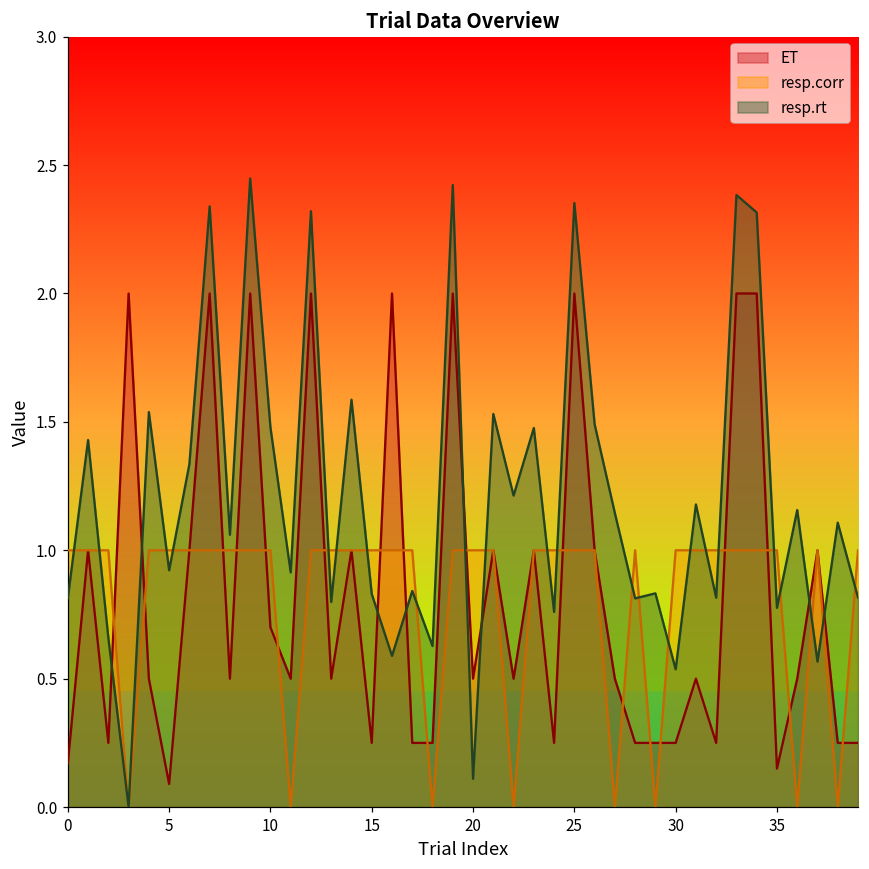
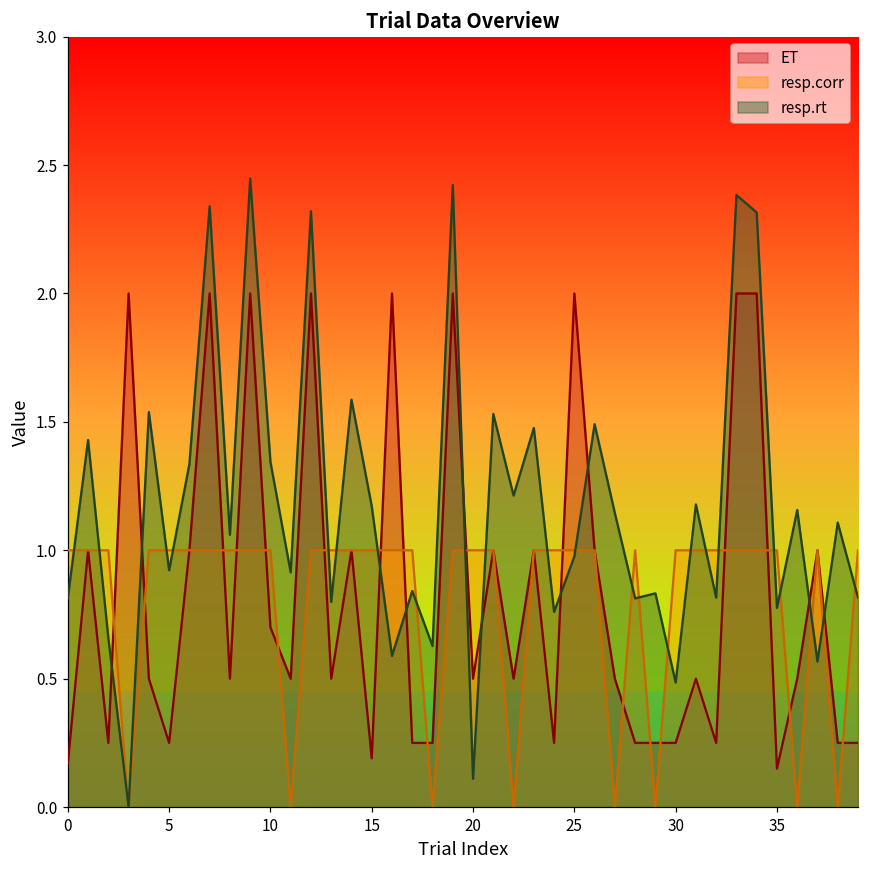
ET, 5: 0.09 -> 0.25
resp.rt, 10: 1.48 -> 1.34
ET, 15: 0.25 -> 0.19
resp.rt, 15: 0.83 -> 1.17
resp.rt, 25: 2.35 -> 0.98
resp.rt, 30: 0.54 -> 0.49
